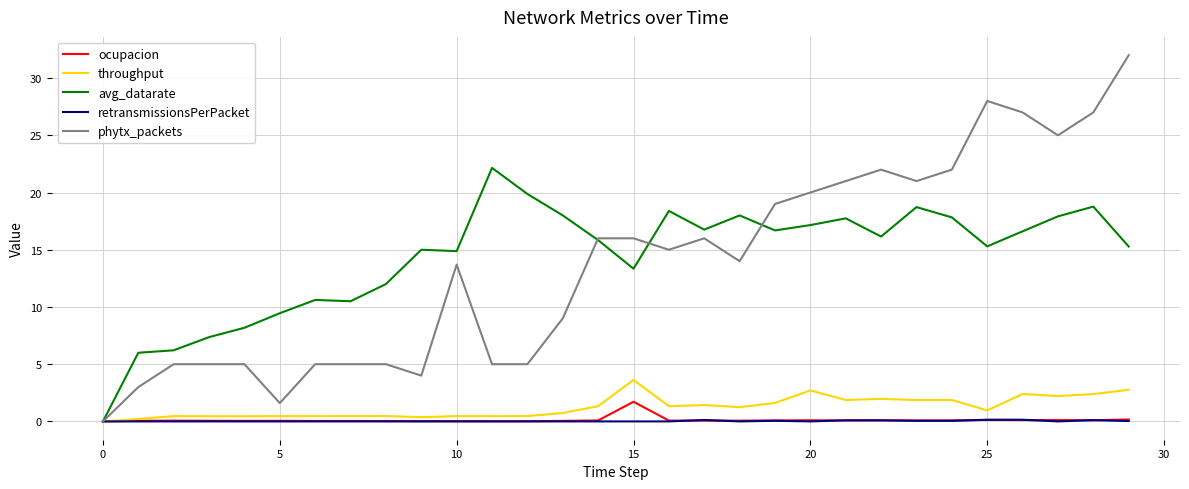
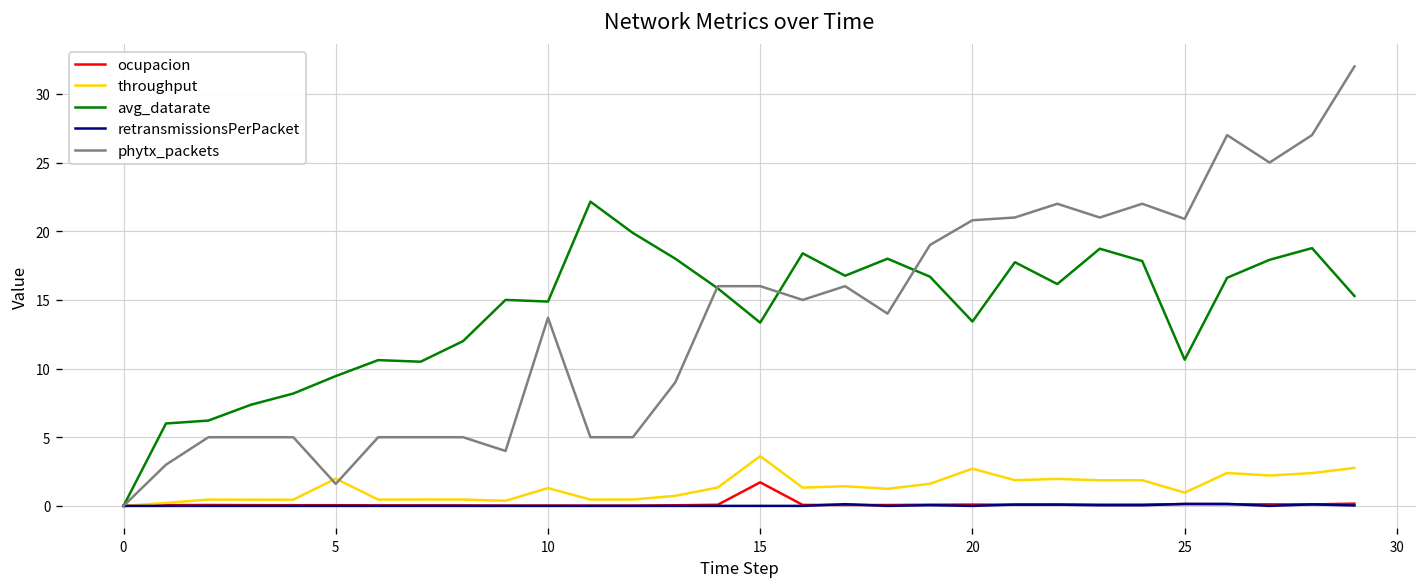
throughput, 5: 0.5 -> 2.0
throughput, 10: 0.5 -> 1.3
avg_datarate, 20: 17.2 -> 13.4
phytx_packets, 20: 20.0 -> 20.8
avg_datarate, 25: 15.3 -> 10.6
phytx_packets, 25: 28.0 -> 20.9
